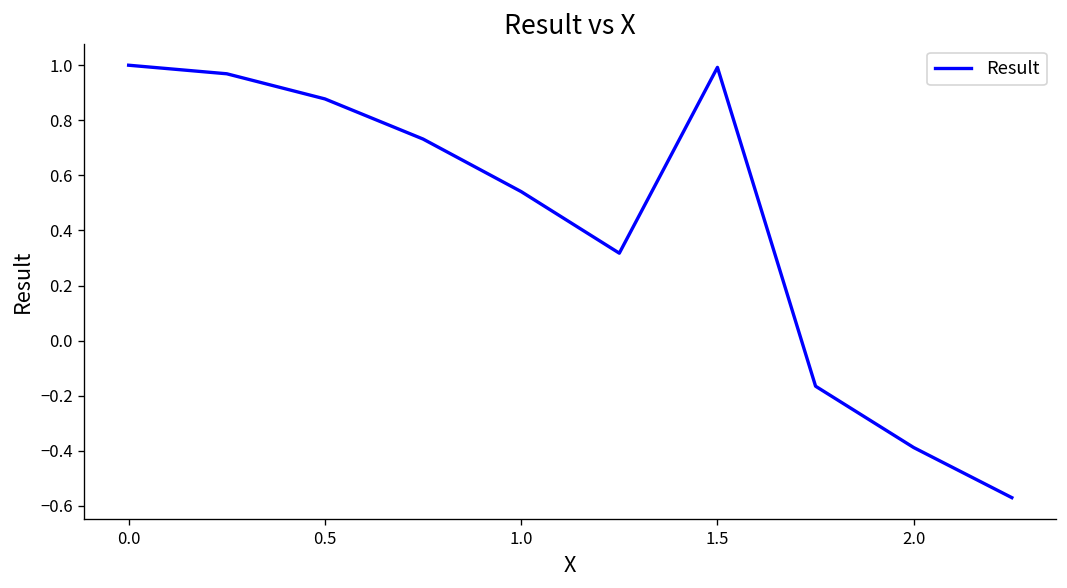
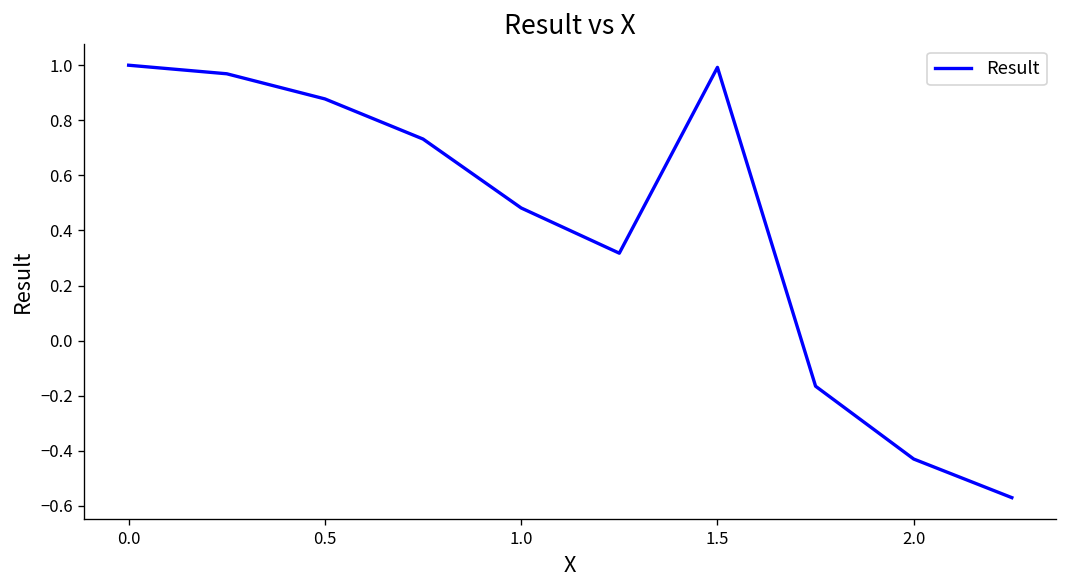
1.0: 0.54 -> 0.48
2.0: -0.39 -> -0.43
